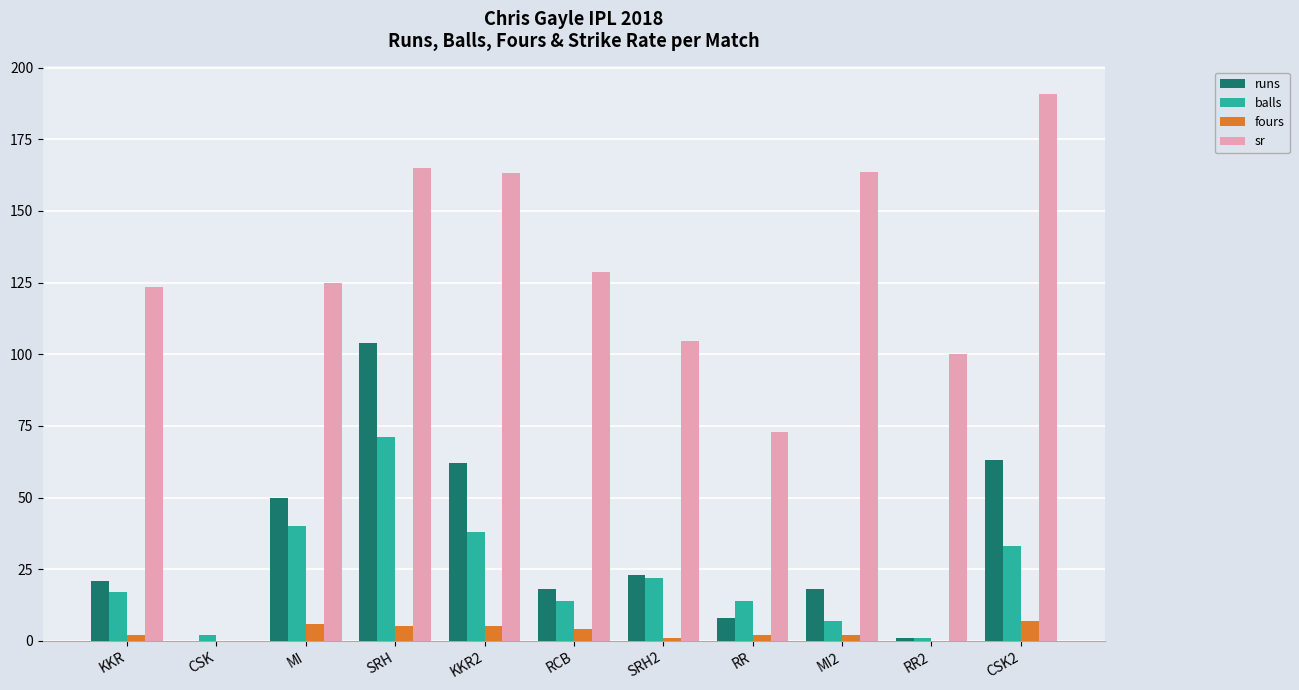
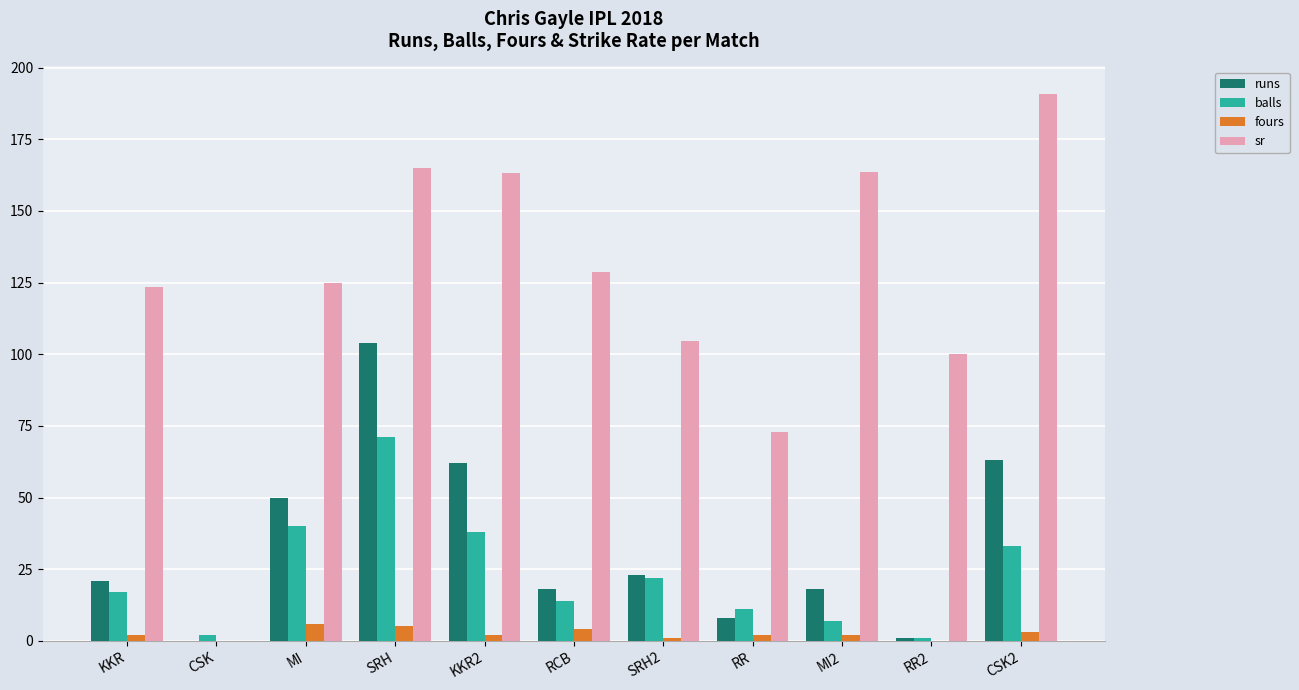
fours, KKR2: 5 -> 2
balls, RR: 14 -> 11
fours, CSK2: 7 -> 3
